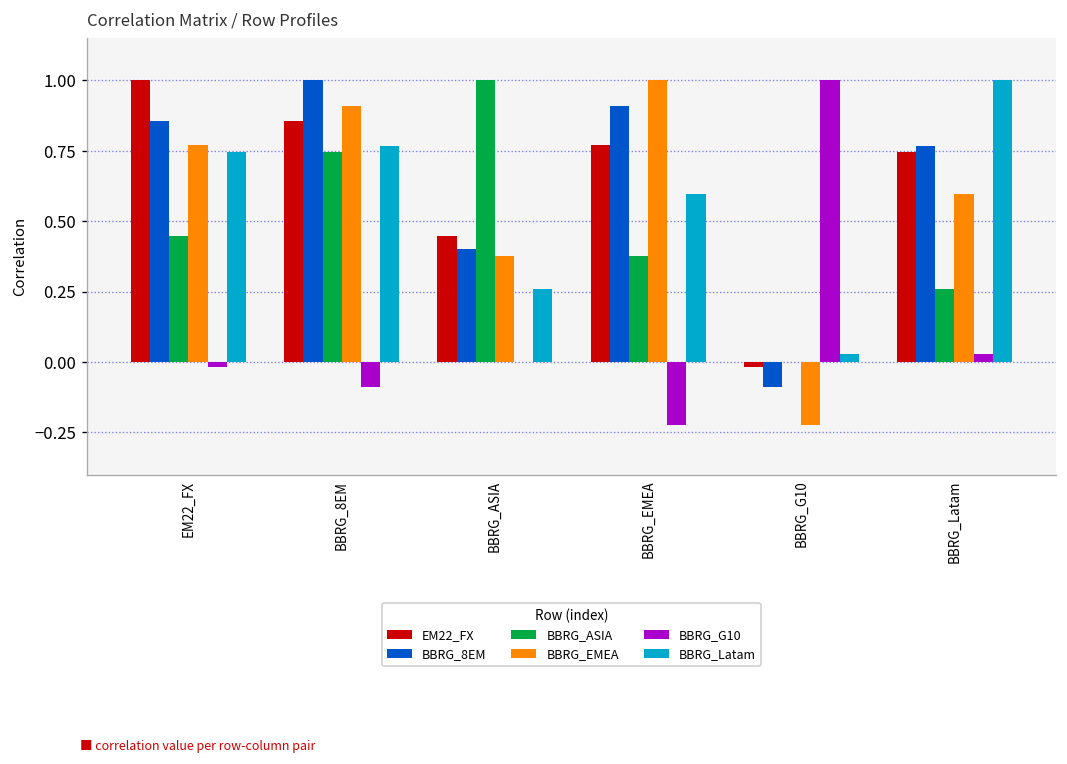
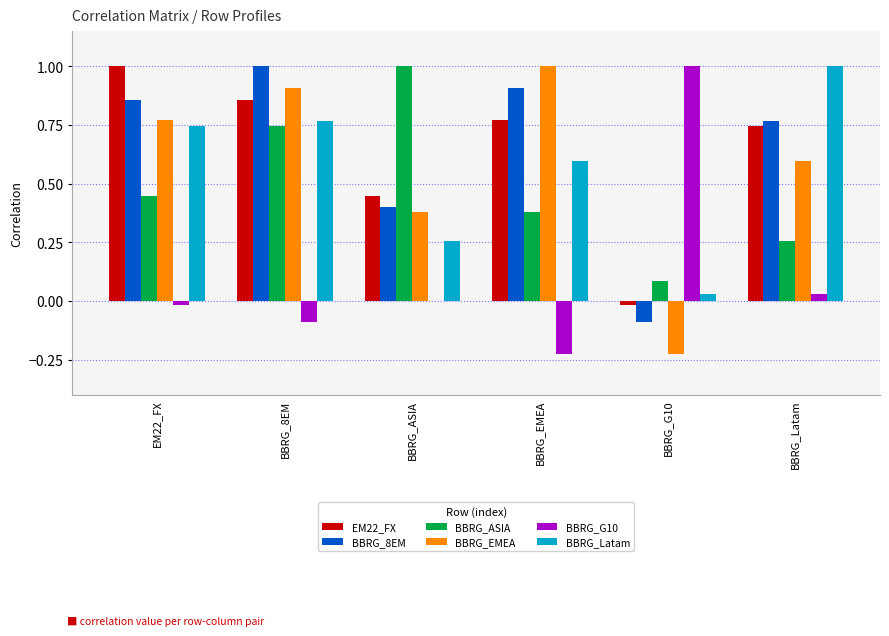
BBRG_ASIA, BBRG_G10: 0.00 -> 0.08
